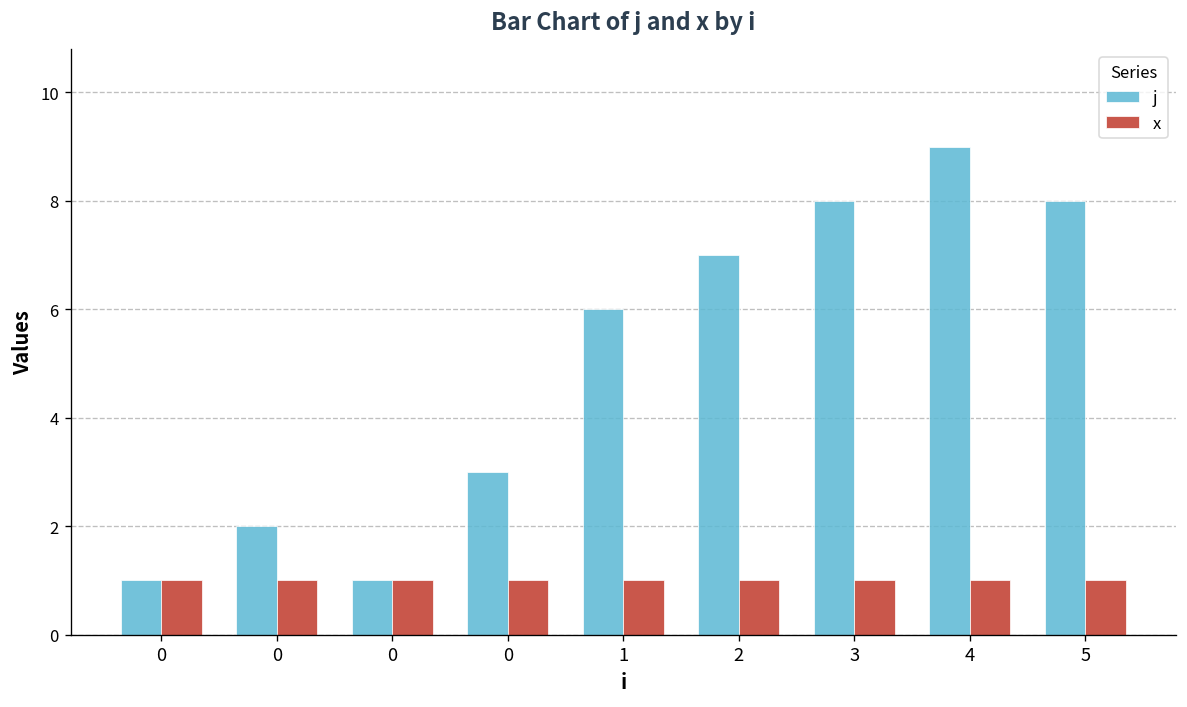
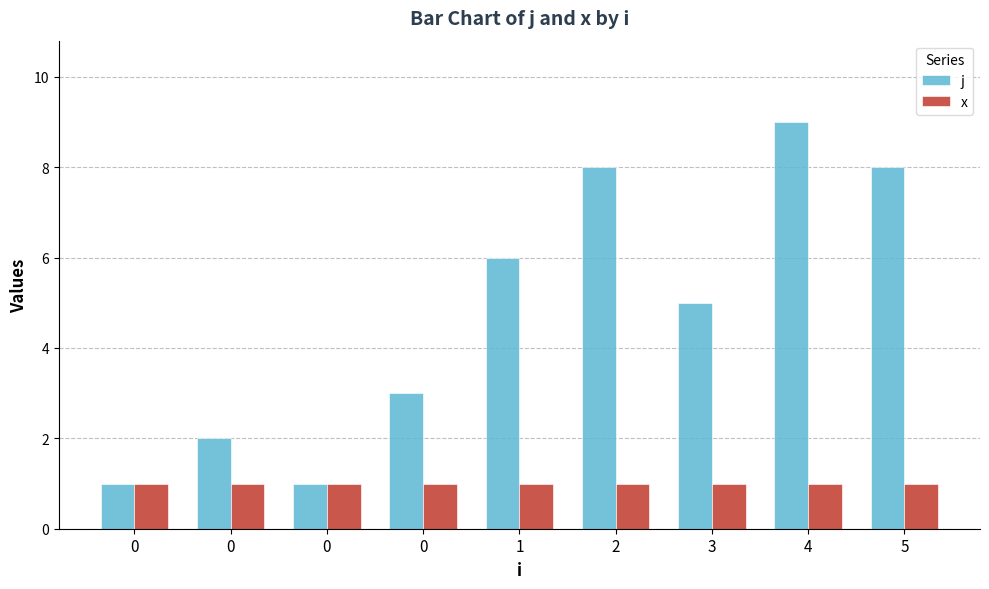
j, 2: 7 -> 8
j, 3: 8 -> 5
